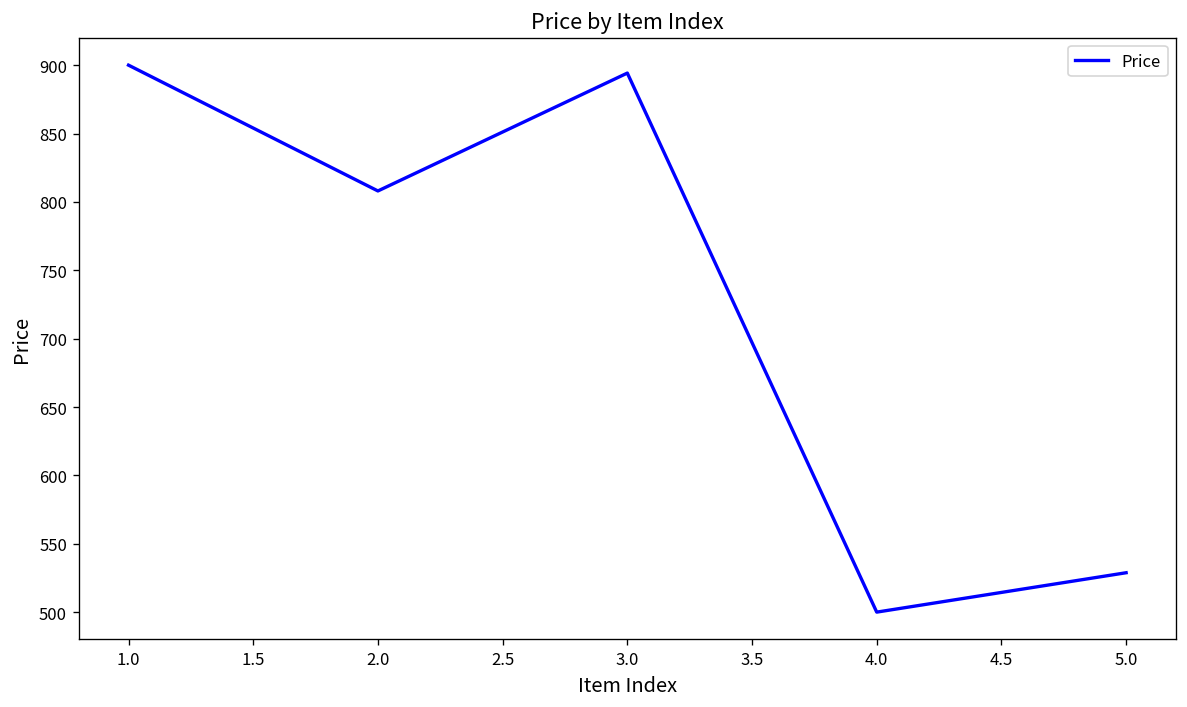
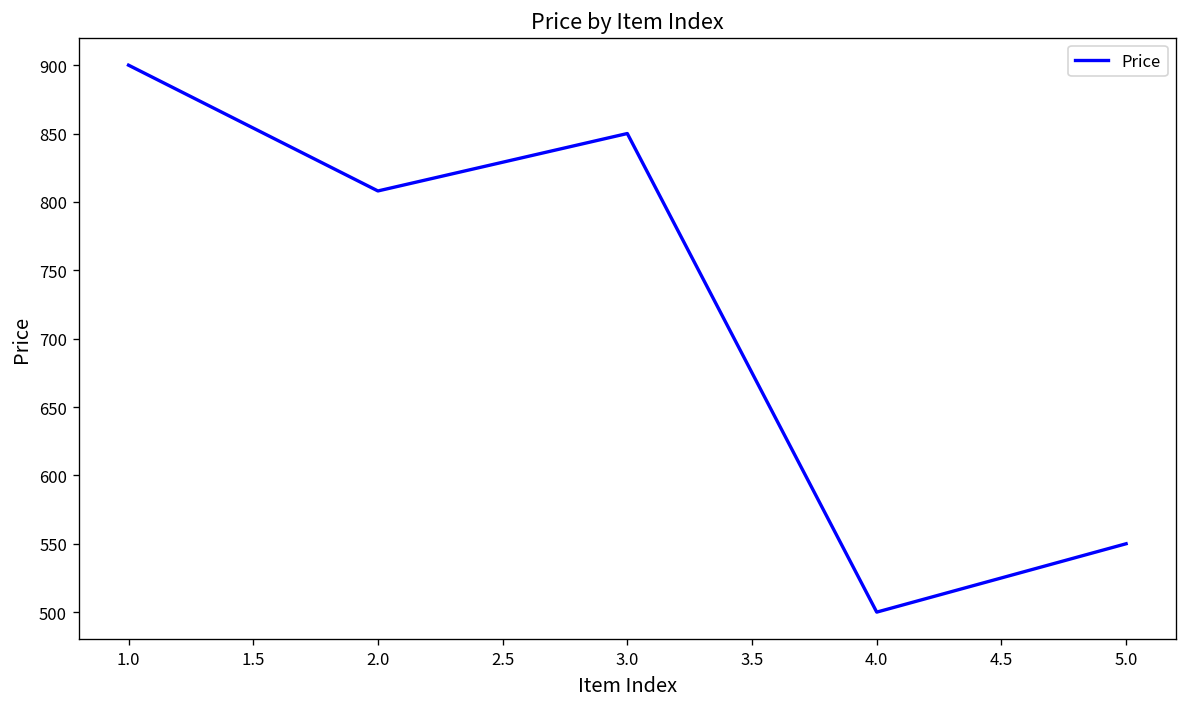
3.0: 894 -> 850
5.0: 529 -> 550
